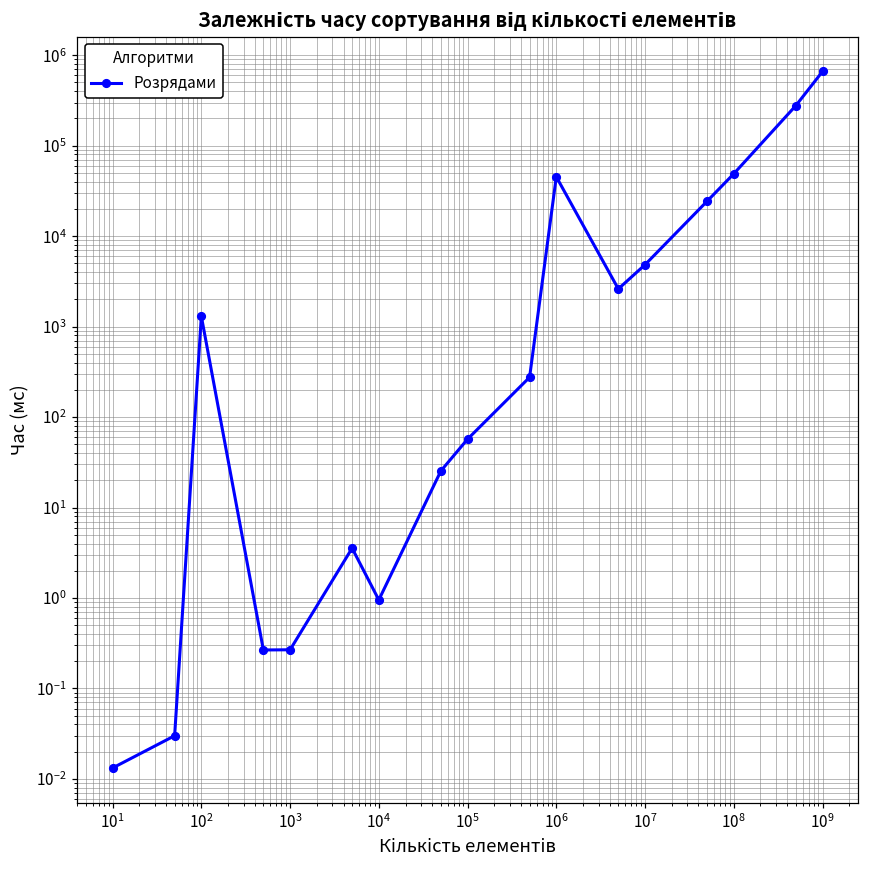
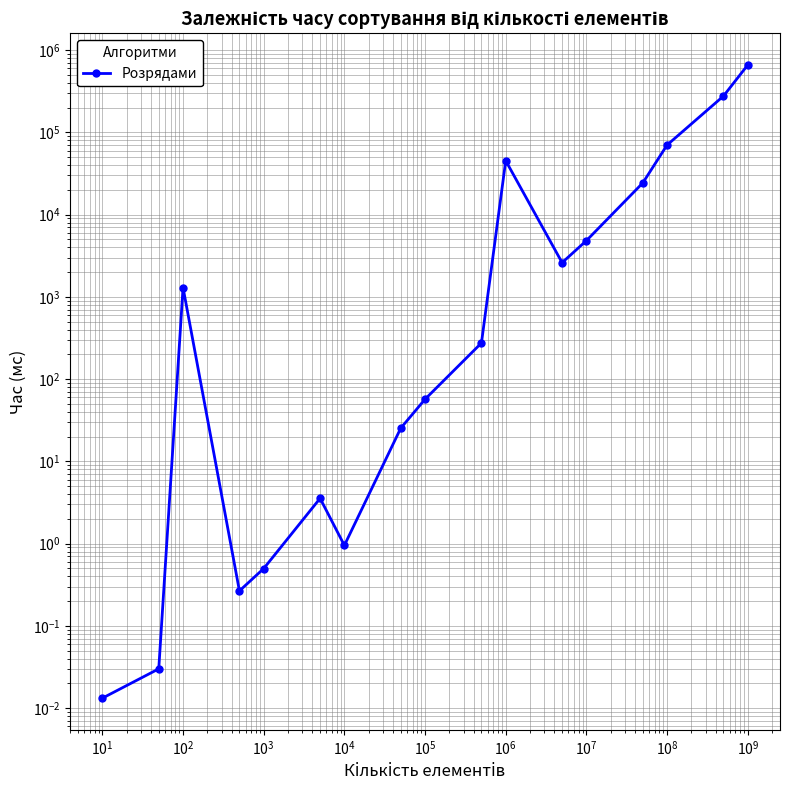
10^3: 0.27 -> 0.5
10^8: 50000 -> 70000
